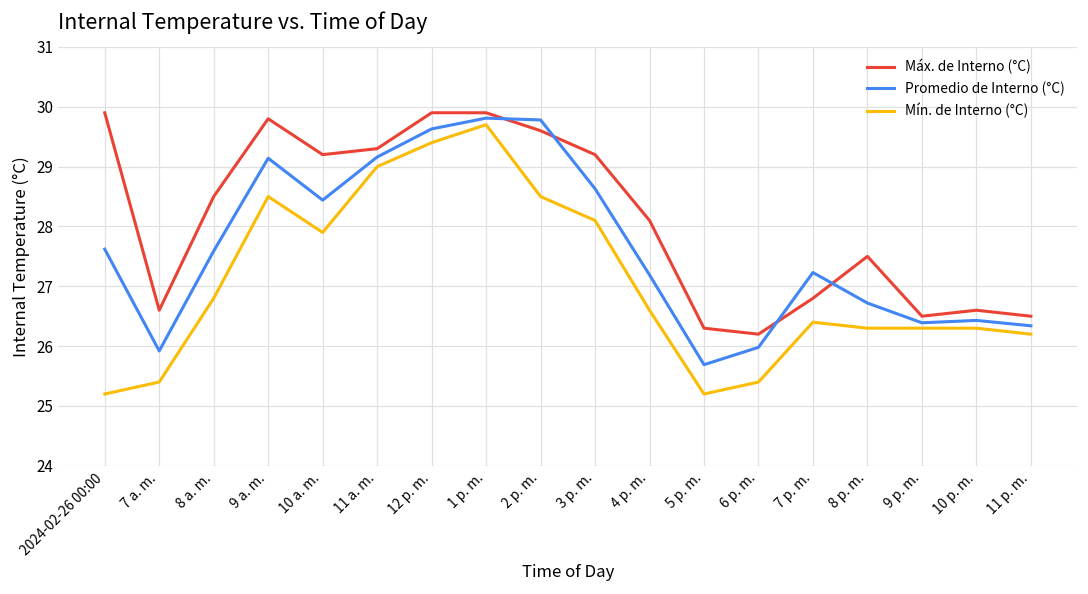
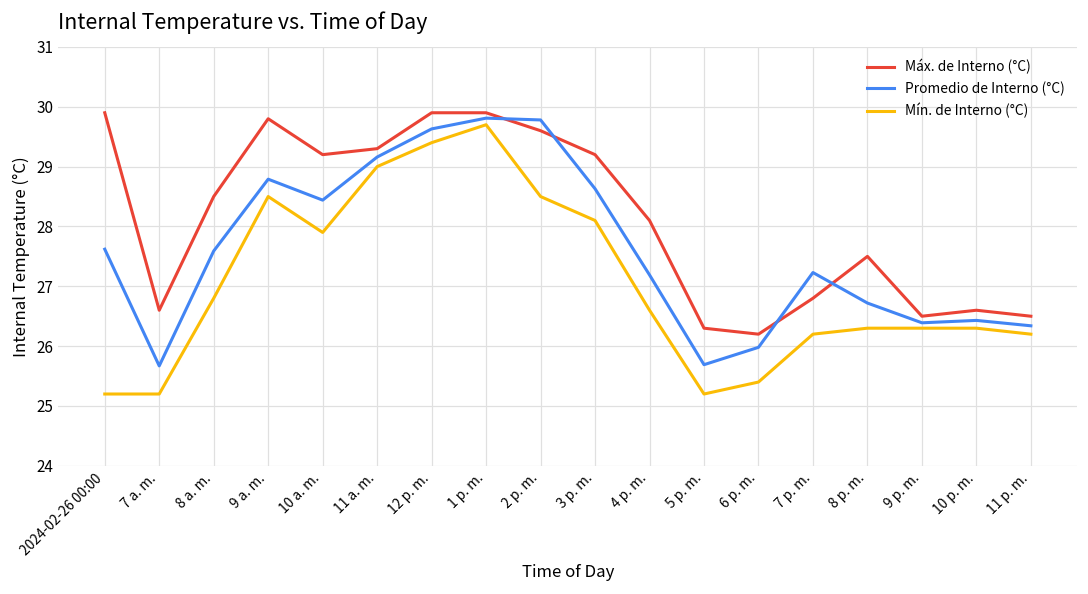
Promedio de Interno (°C), 7 a. m.: 25.9 -> 25.7
Mín. de Interno (°C), 7 a. m.: 25.4 -> 25.2
Promedio de Interno (°C), 9 a. m.: 29.1 -> 28.8
Mín. de Interno (°C), 7 p. m.: 26.4 -> 26.2
